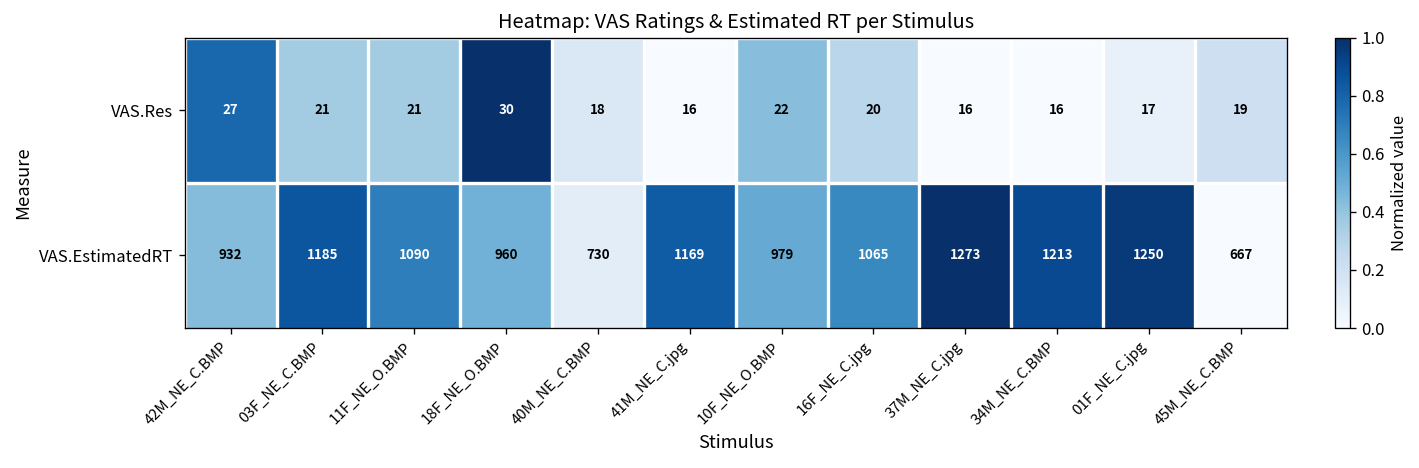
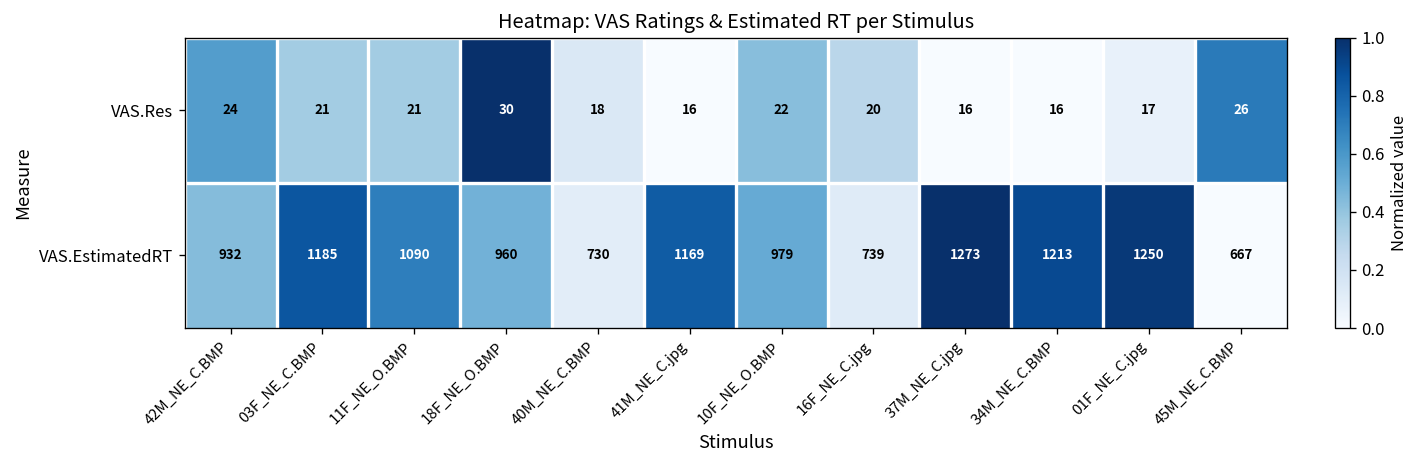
VAS.Res, 42M_NE_C.BMP: 27 -> 24
VAS.Res, 45M_NE_C.BMP: 19 -> 26
VAS.EstimatedRT, 16F_NE_C.jpg: 1065 -> 739
